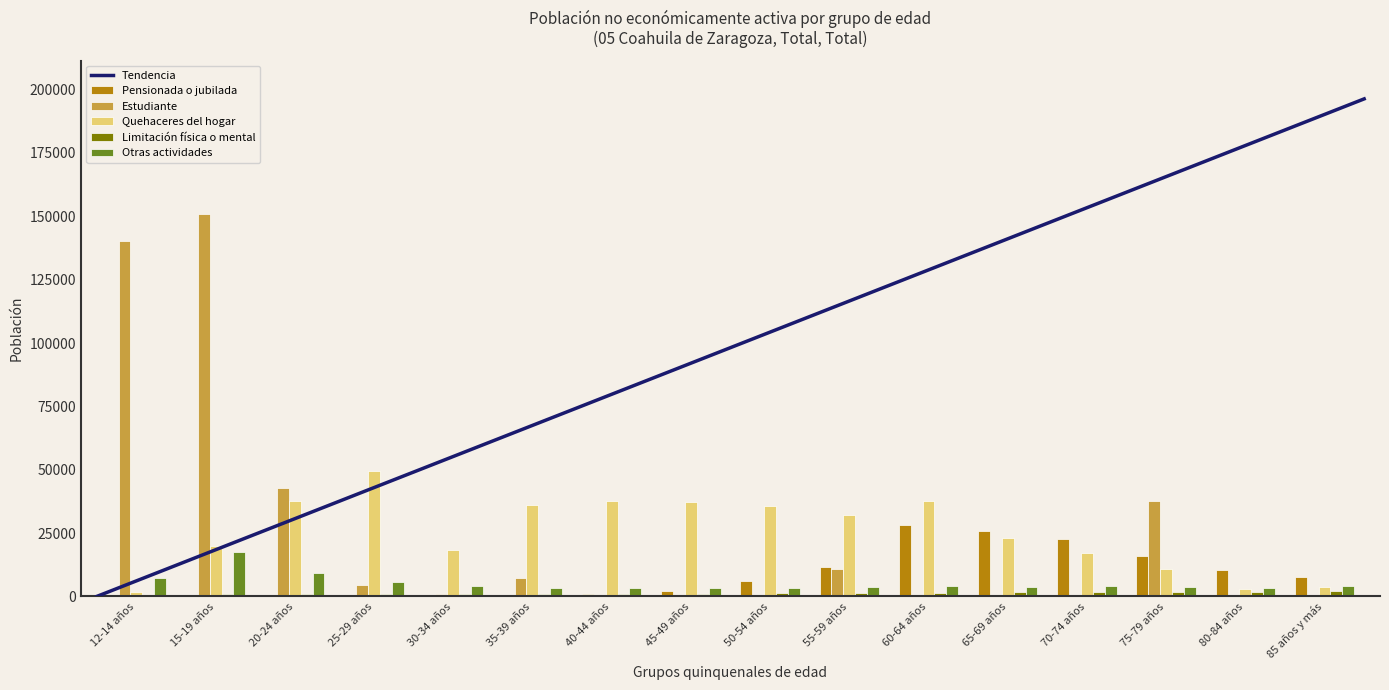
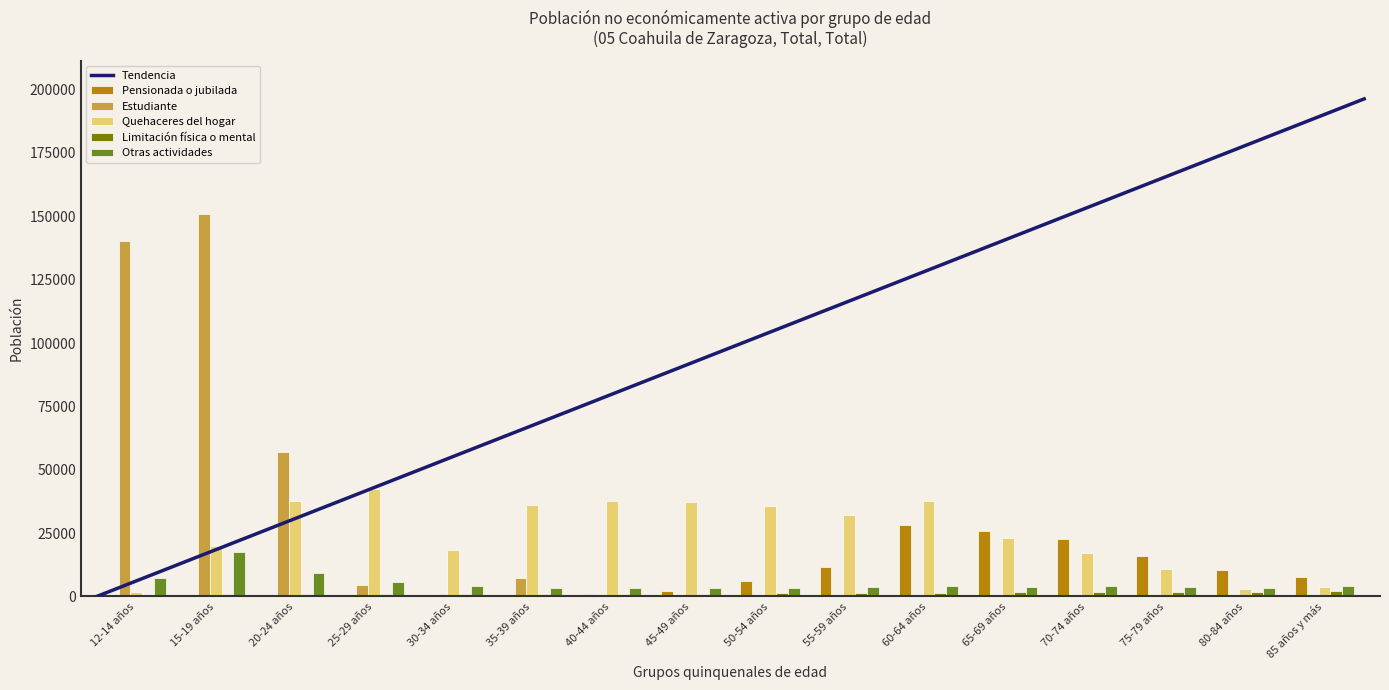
Estudiante, 20-24 años: 43000 -> 57000
Quehaceres del hogar, 25-29 años: 50000 -> 42000
Estudiante, 55-59 años: 11000 -> 0
Estudiante, 75-79 años: 38000 -> 0
